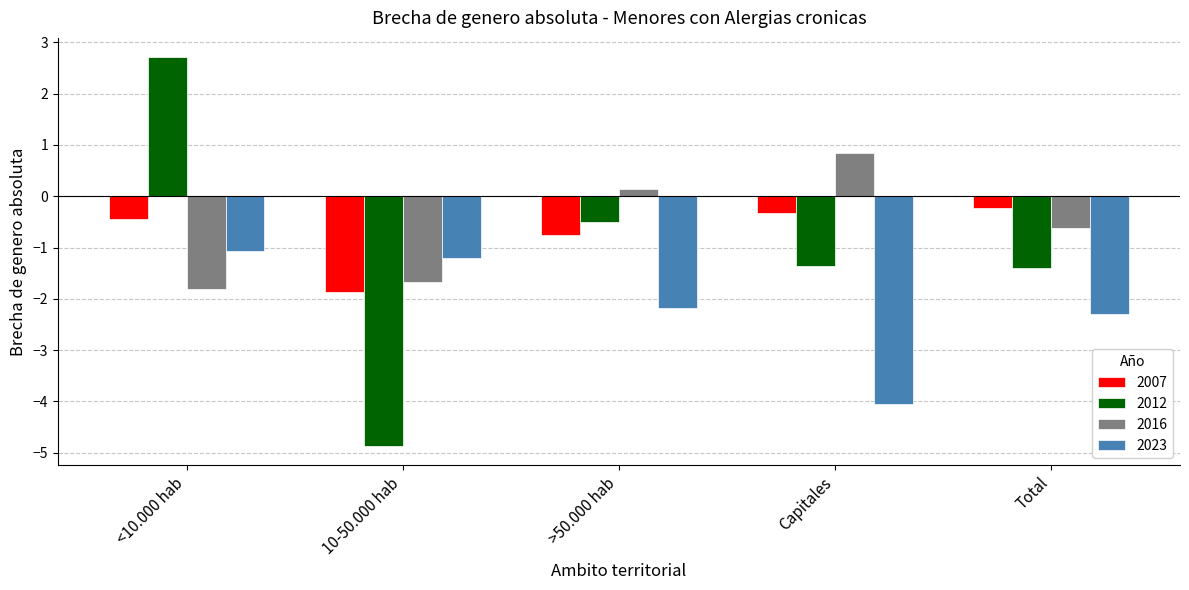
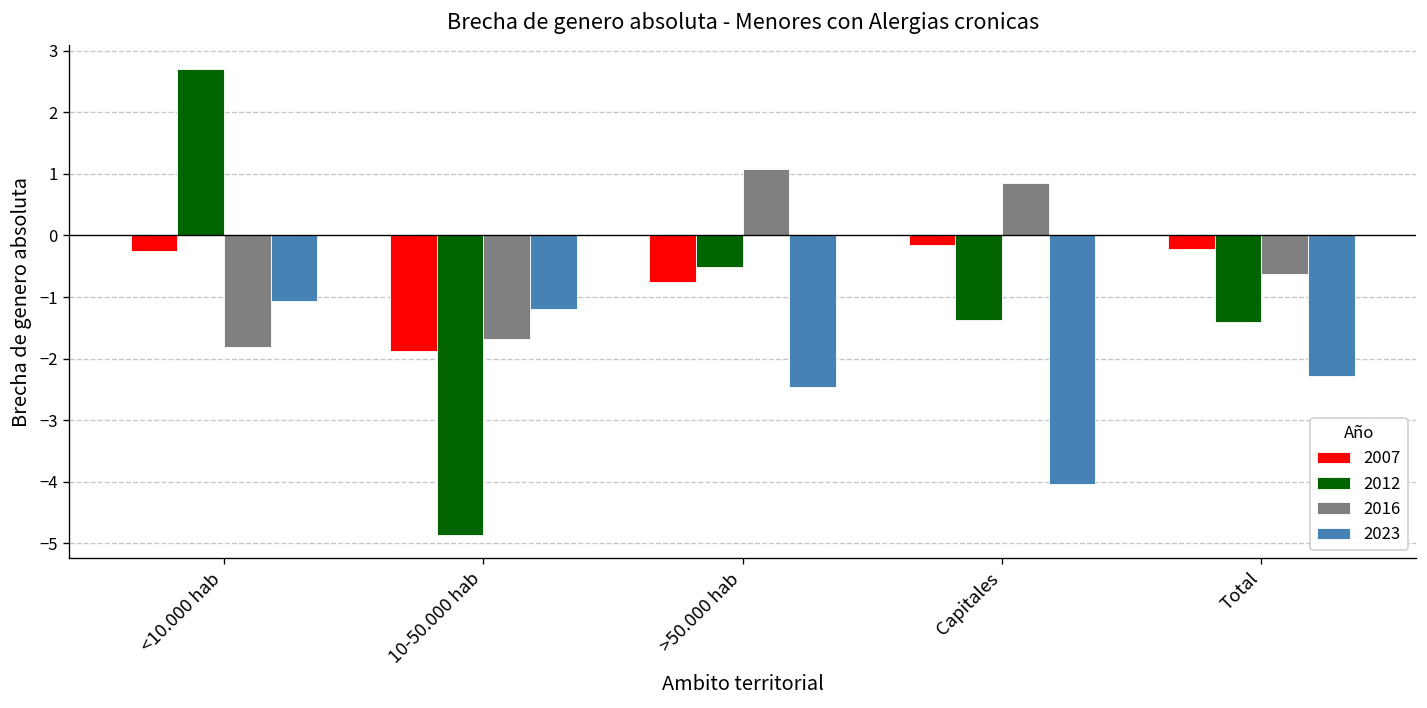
2007, <10.000 hab: -0.4 -> -0.3
2016, >50.000 hab: 0.1 -> 1.1
2023, >50.000 hab: -2.2 -> -2.5
2007, Capitales: -0.3 -> -0.2
